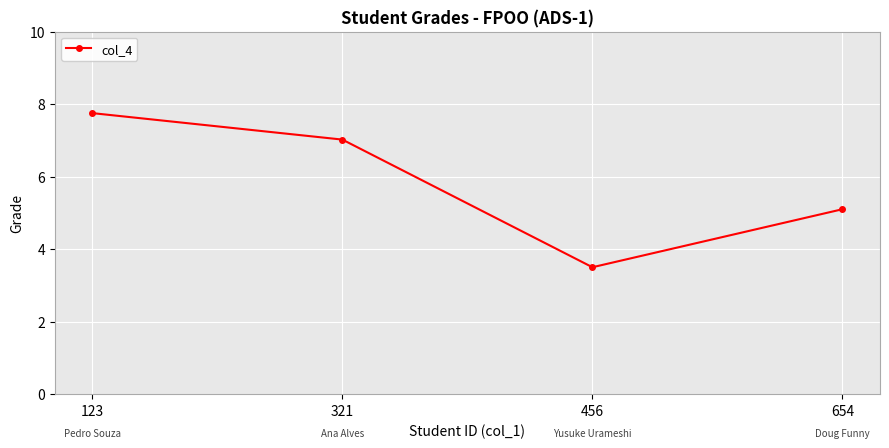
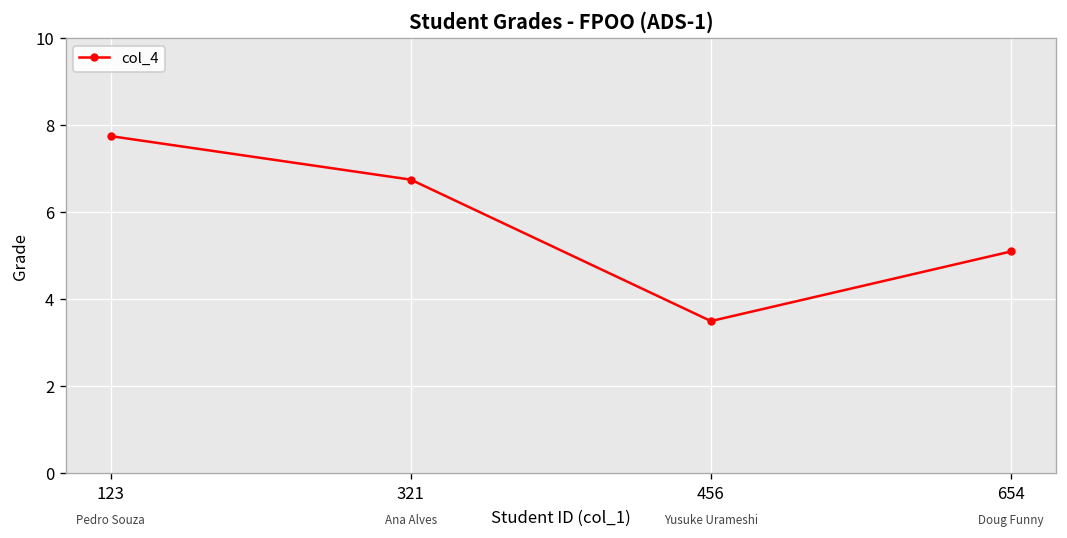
321: 7.0 -> 6.8
